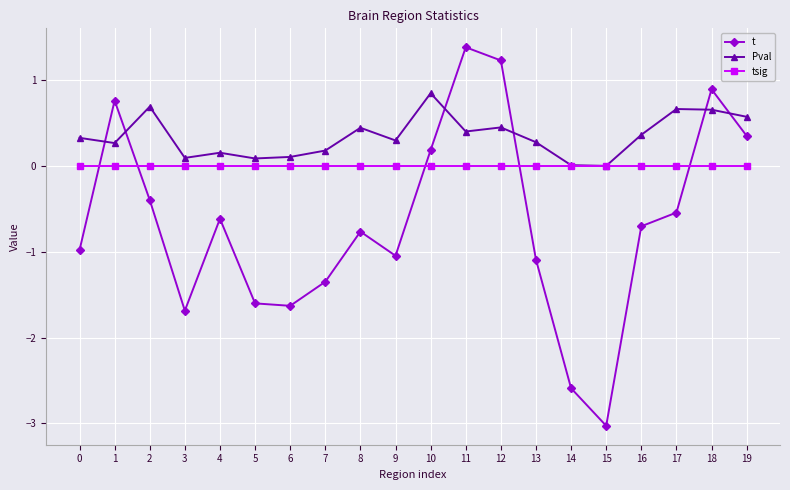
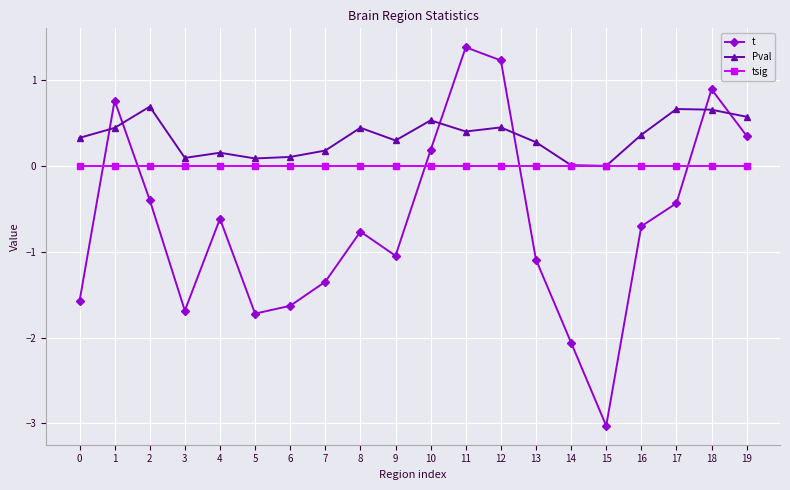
t, 0: -1.0 -> -1.6
Pval, 1: 0.3 -> 0.4
t, 5: -1.6 -> -1.7
Pval, 10: 0.9 -> 0.5
t, 14: -2.6 -> -2.1
t, 17: -0.5 -> -0.4
